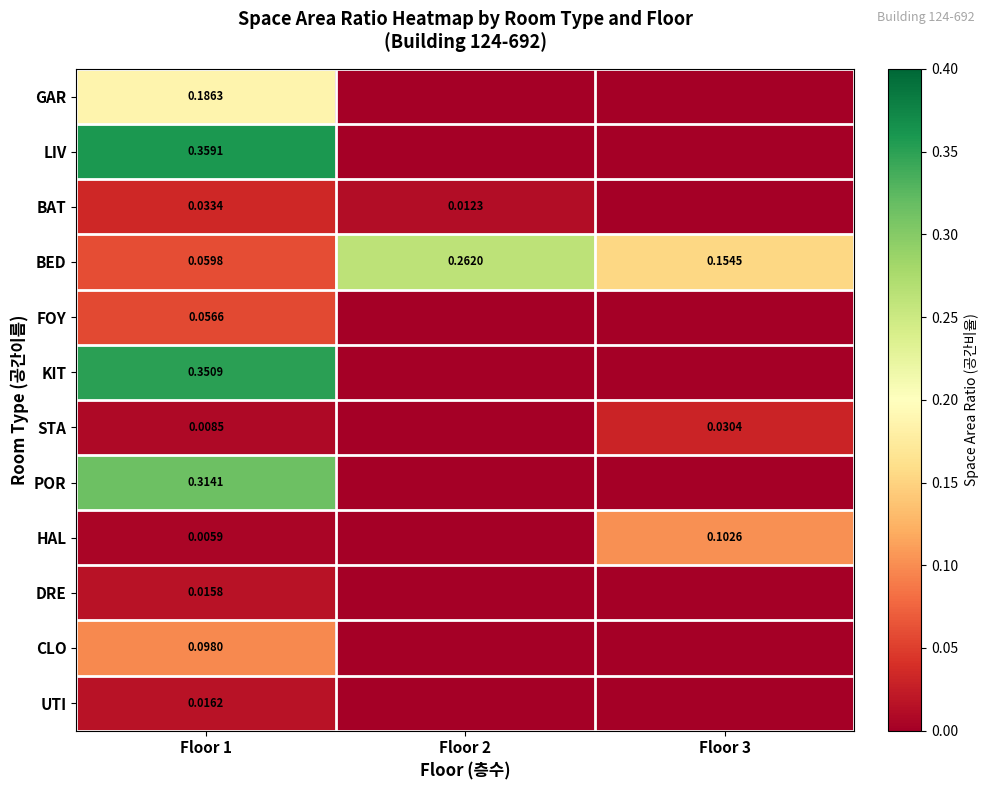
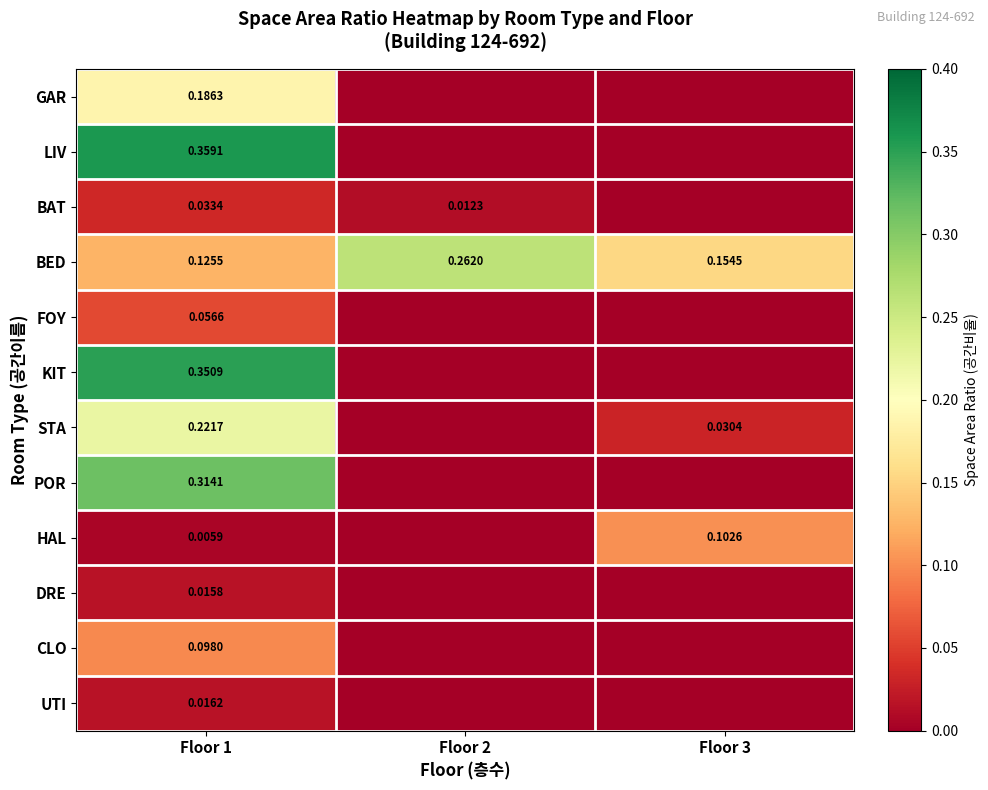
BED, Floor 1: 0.0598 -> 0.1255
STA, Floor 1: 0.0085 -> 0.2217
